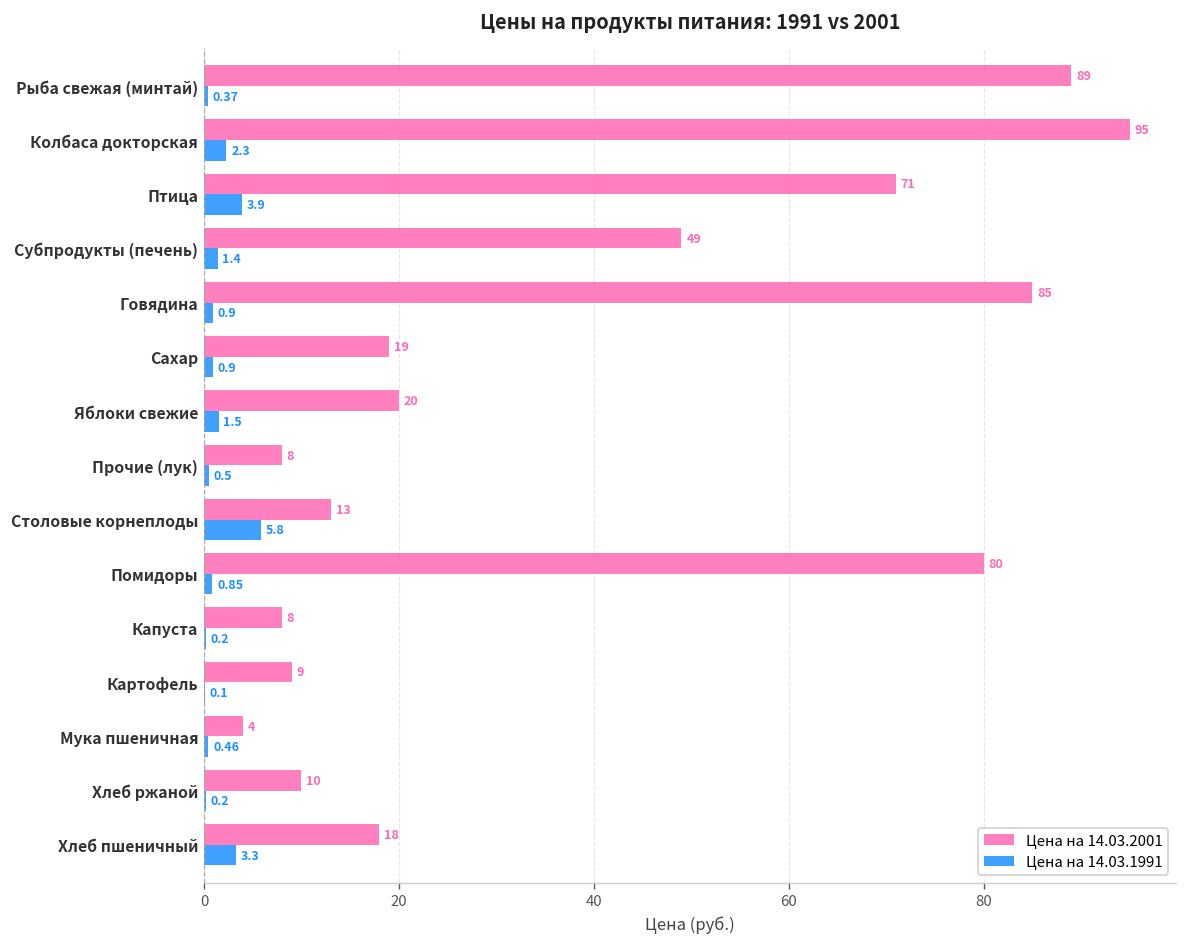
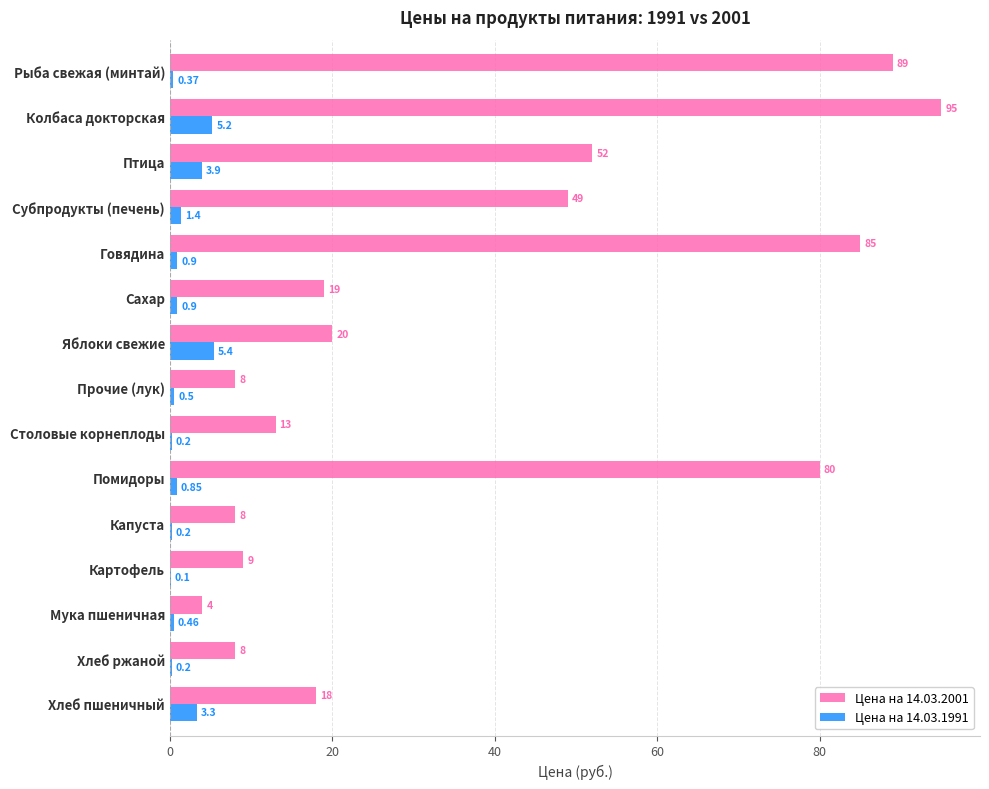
Цена на 14.03.1991, Колбаса докторская: 2.3 -> 5.2
Цена на 14.03.2001, Птица: 71 -> 52
Цена на 14.03.1991, Яблоки свежие: 1.5 -> 5.4
Цена на 14.03.1991, Столовые корнеплоды: 5.8 -> 0.2
Цена на 14.03.2001, Хлеб ржаной: 10 -> 8
